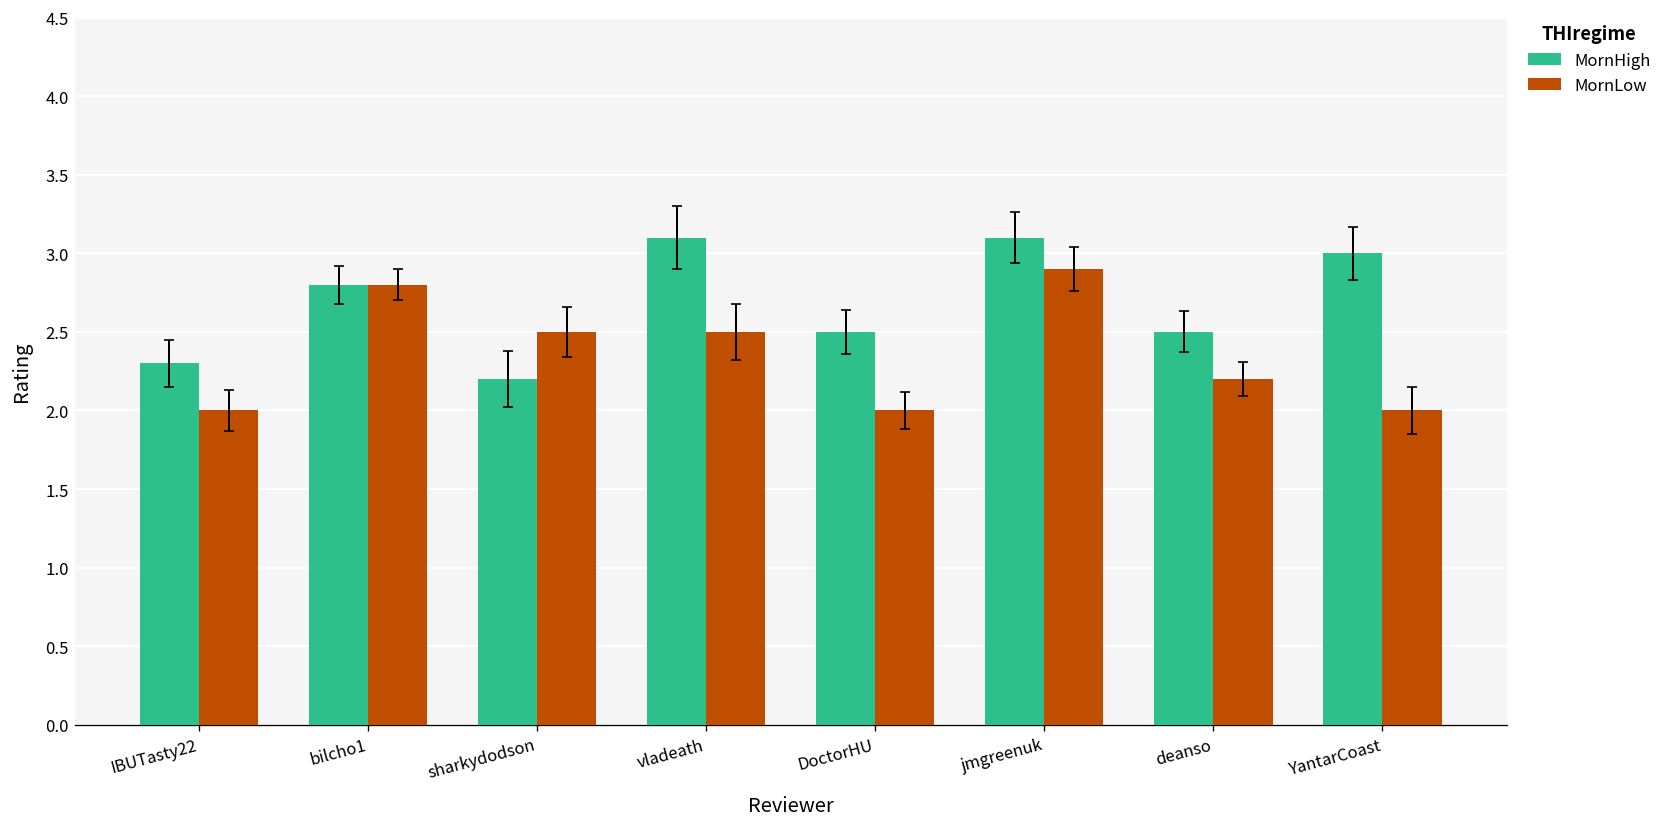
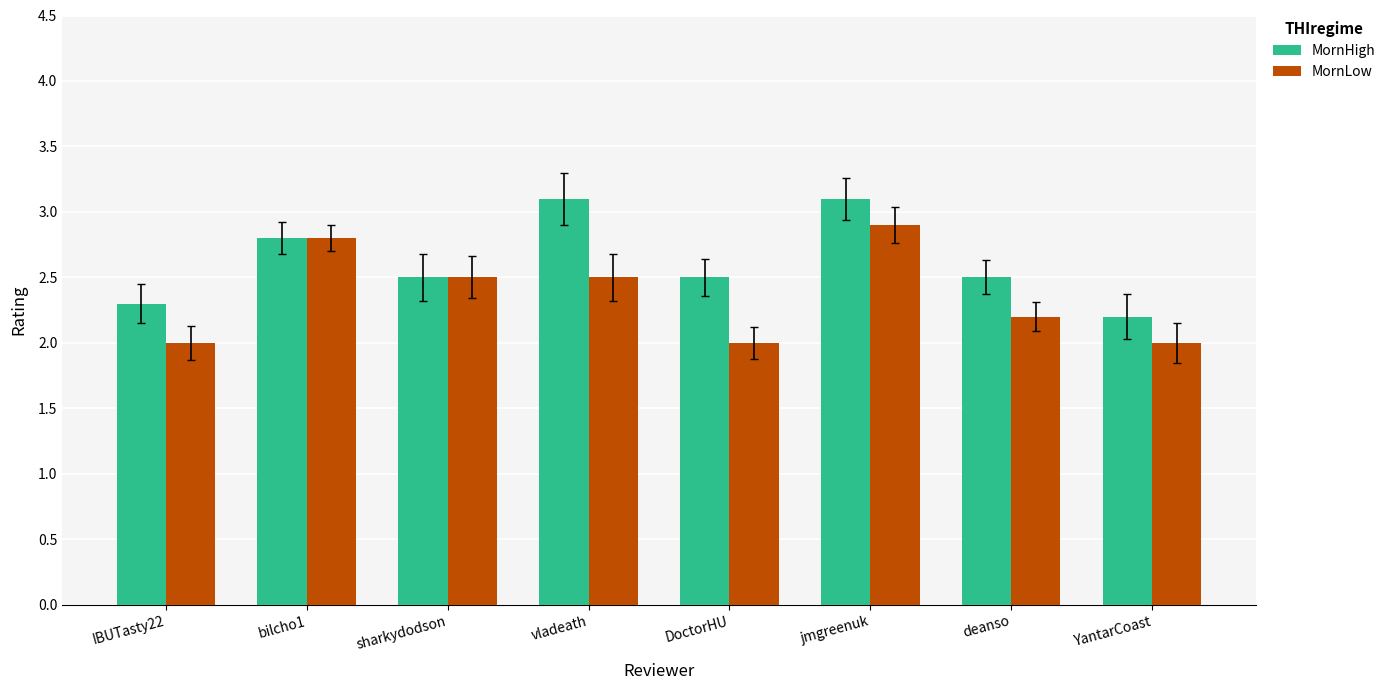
MornHigh, sharkydodson: 2.2 -> 2.5
MornHigh, YantarCoast: 3.0 -> 2.2
